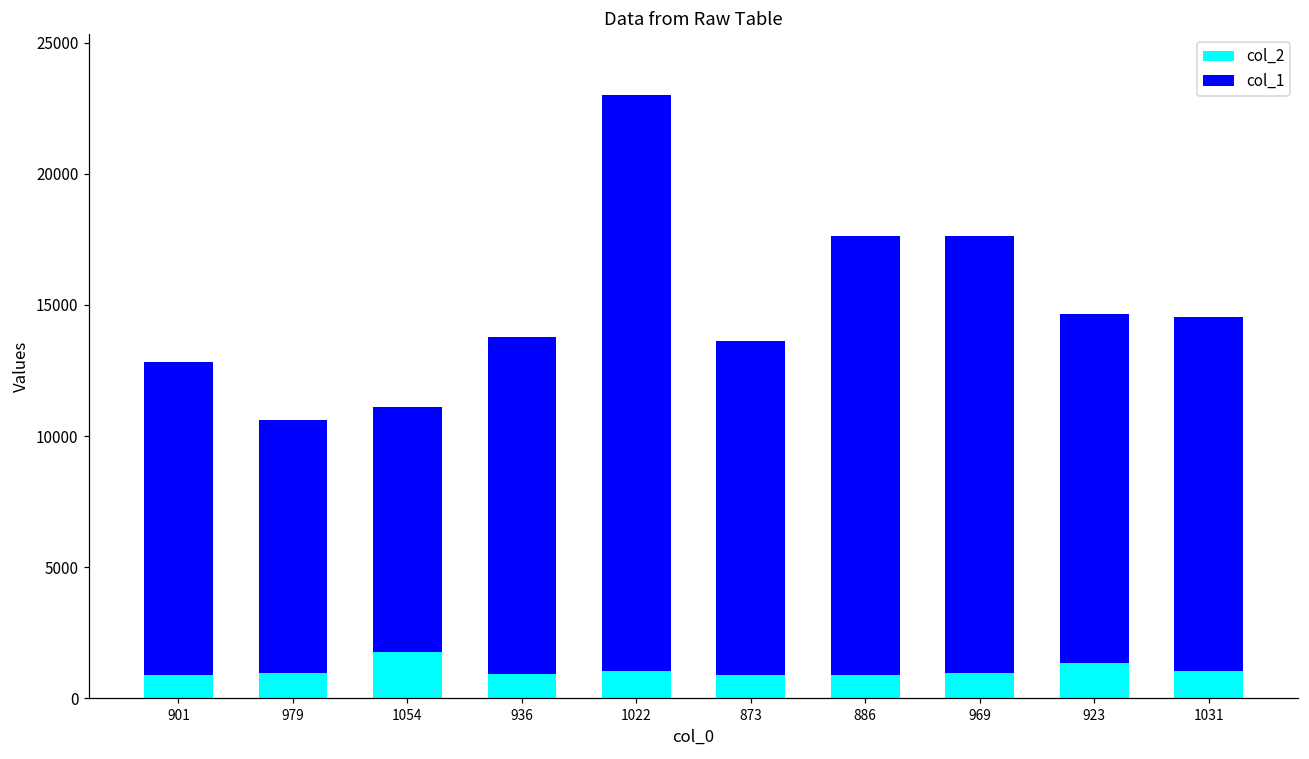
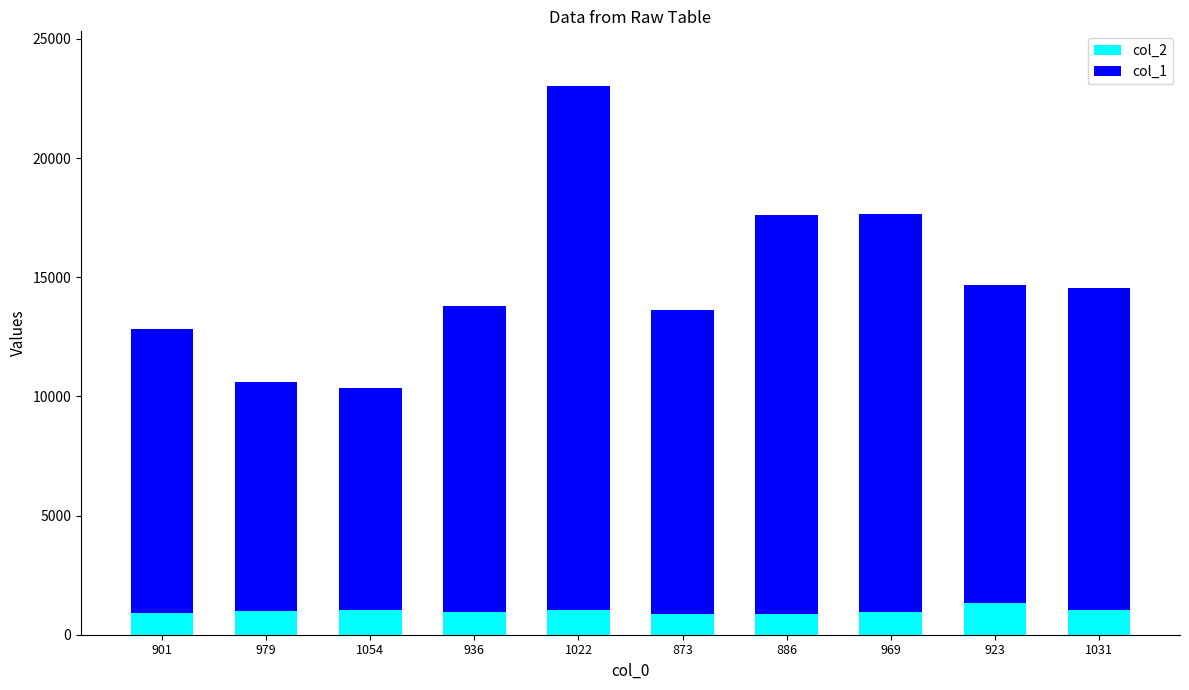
col_2, 1054: 1800 -> 1100
